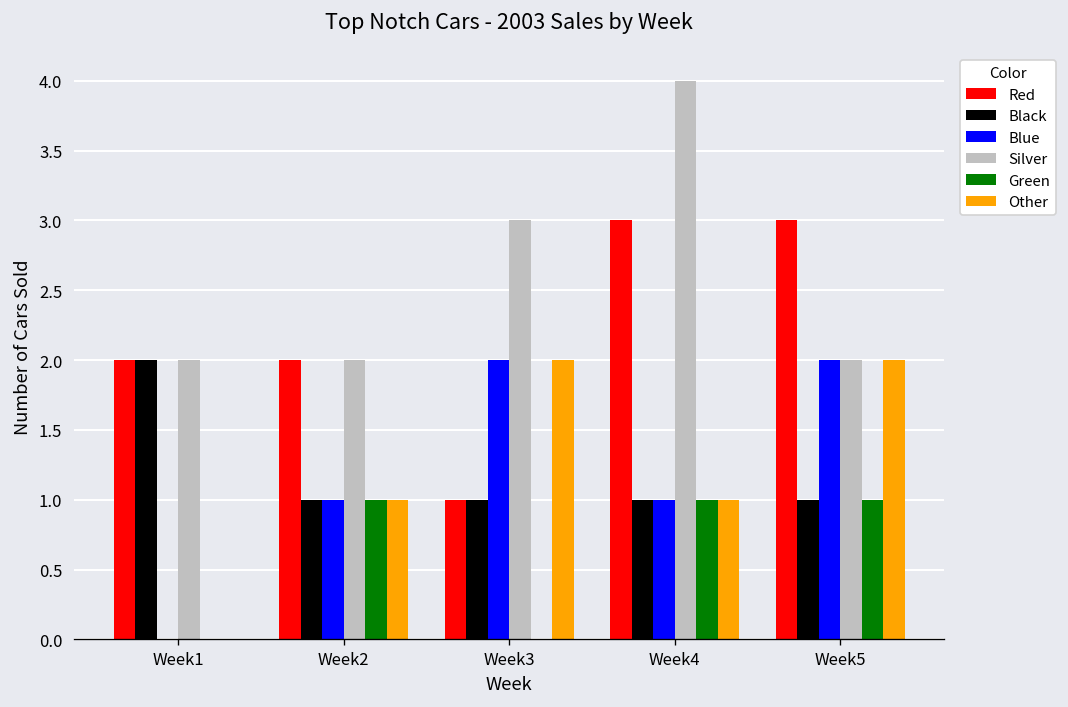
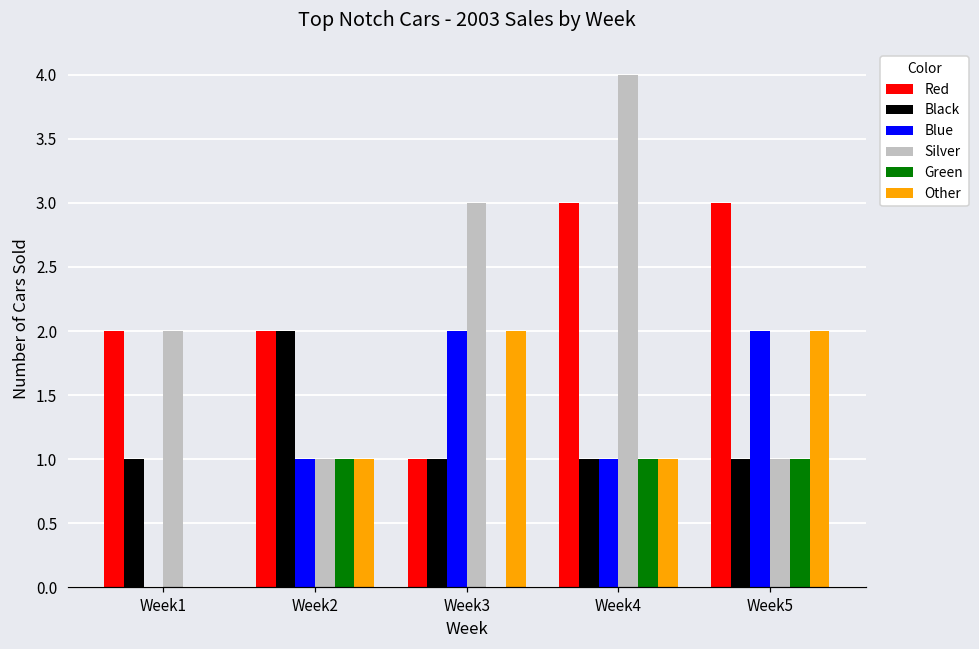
Black, Week1: 2 -> 1
Black, Week2: 1 -> 2
Silver, Week2: 2 -> 1
Silver, Week5: 2 -> 1
